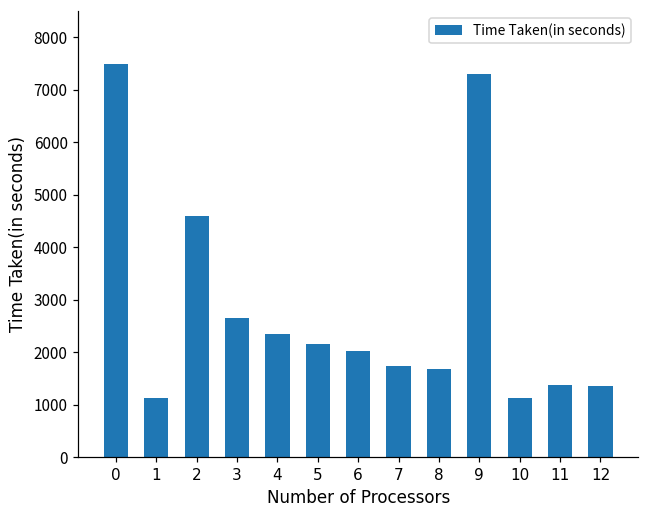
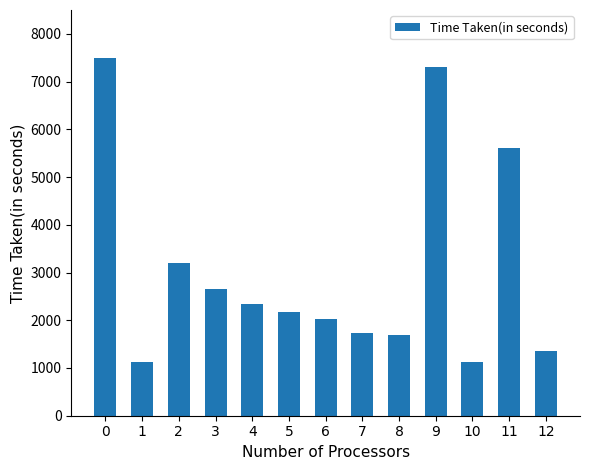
2: 4600 -> 3200
11: 1400 -> 5600
